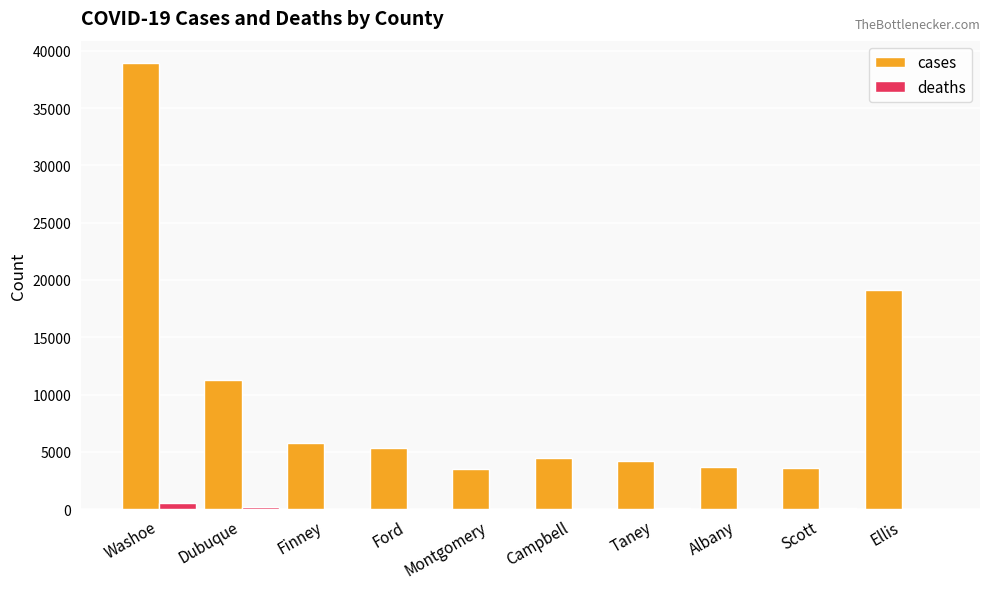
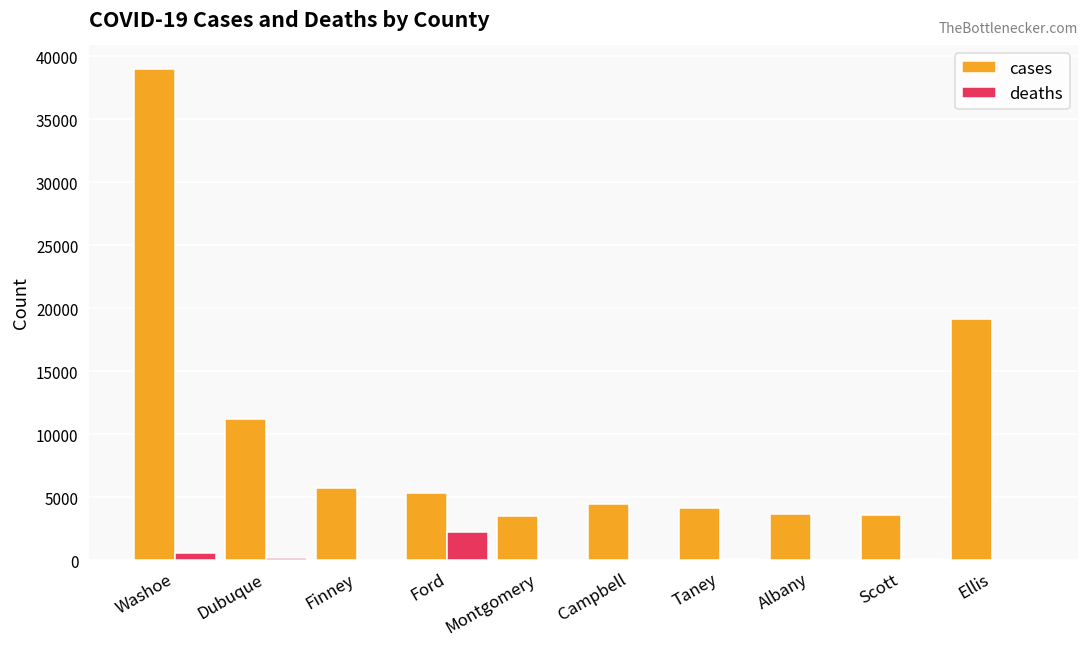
deaths, Ford: 0 -> 2300
